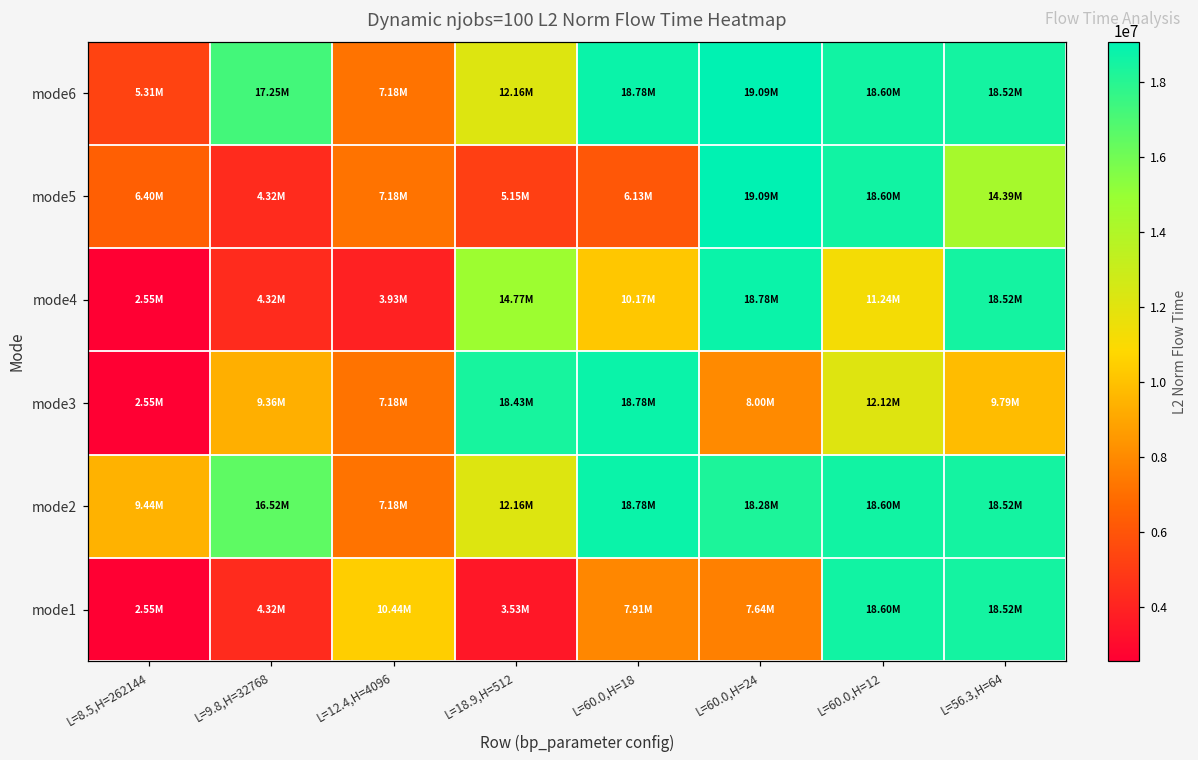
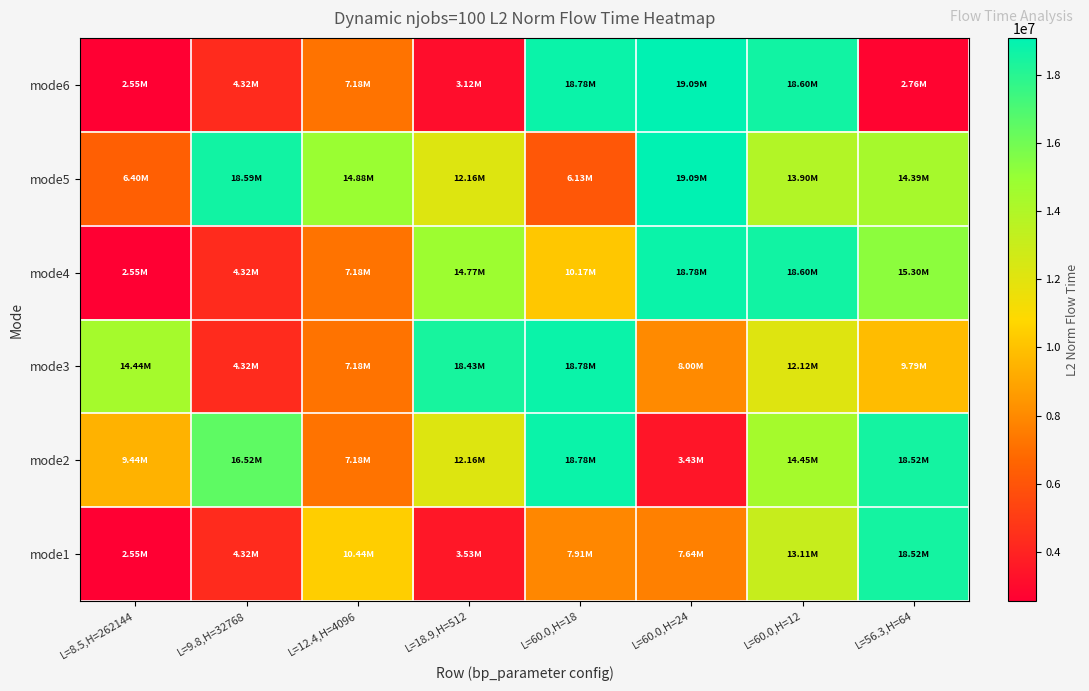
mode6, L=8.5,H=262144: 5.31M -> 2.55M
mode6, L=9.8,H=32768: 17.25M -> 4.32M
mode6, L=18.9,H=512: 12.16M -> 3.12M
mode6, L=56.3,H=64: 18.52M -> 2.76M
mode5, L=9.8,H=32768: 4.32M -> 18.59M
mode5, L=12.4,H=4096: 7.18M -> 14.88M
mode5, L=18.9,H=512: 5.15M -> 12.16M
mode5, L=60.0,H=12: 18.60M -> 13.90M
mode4, L=12.4,H=4096: 3.93M -> 7.18M
mode4, L=60.0,H=12: 11.24M -> 18.60M
mode4, L=56.3,H=64: 18.52M -> 15.30M
mode3, L=8.5,H=262144: 2.55M -> 14.44M
mode3, L=9.8,H=32768: 9.36M -> 4.32M
mode2, L=60.0,H=24: 18.28M -> 3.43M
mode2, L=60.0,H=12: 18.60M -> 14.45M
mode1, L=60.0,H=12: 18.60M -> 13.11M
